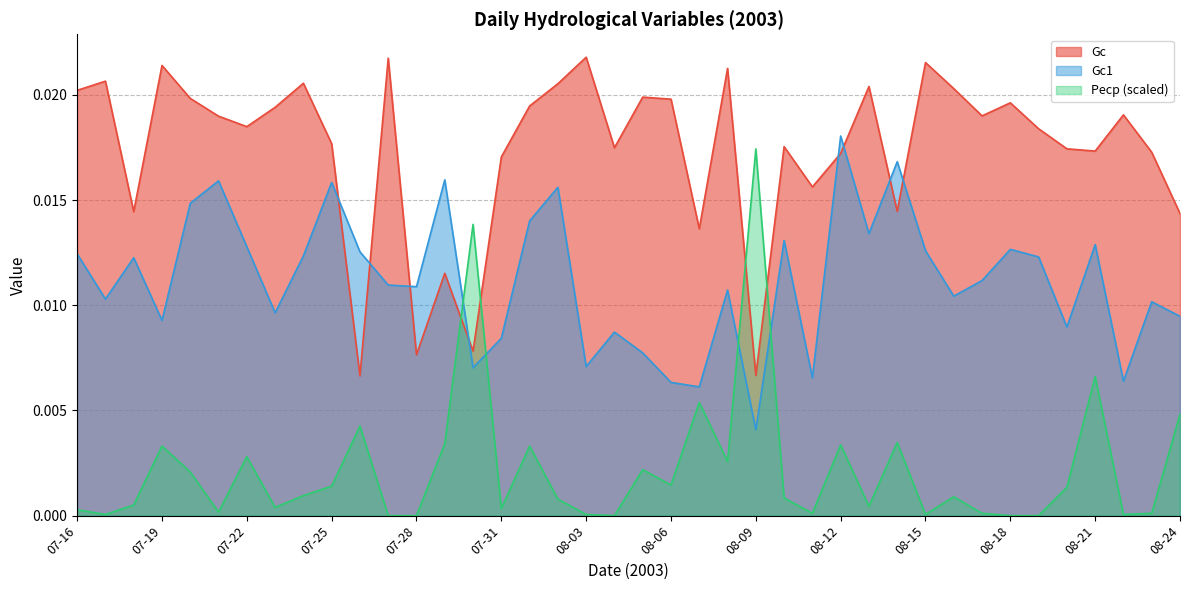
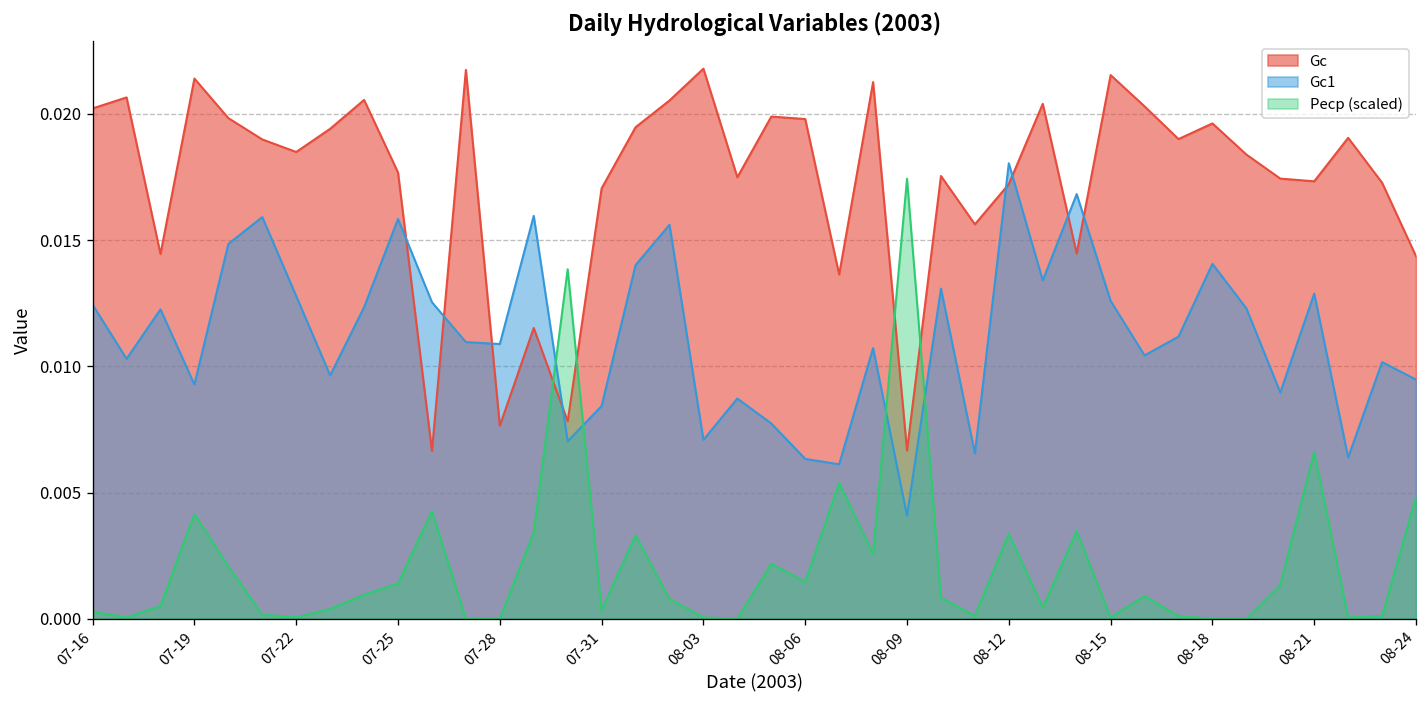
Pecp (scaled), 07-19: 0.0033 -> 0.0041
Pecp (scaled), 07-22: 0.0028 -> 0.0001
Gc1, 08-18: 0.0127 -> 0.0141
